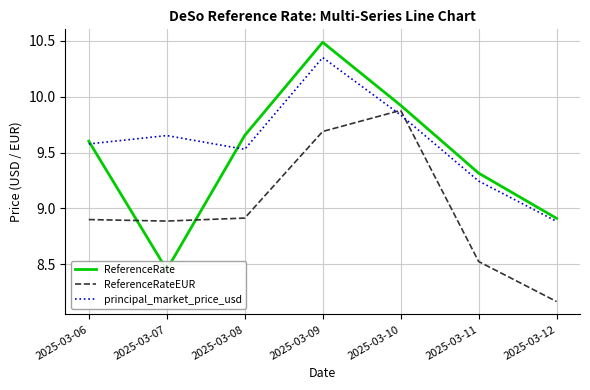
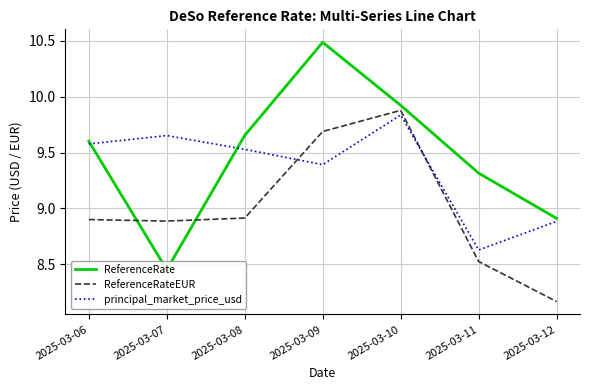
principal_market_price_usd, 2025-03-09: 10.35 -> 9.39
principal_market_price_usd, 2025-03-11: 9.25 -> 8.63
